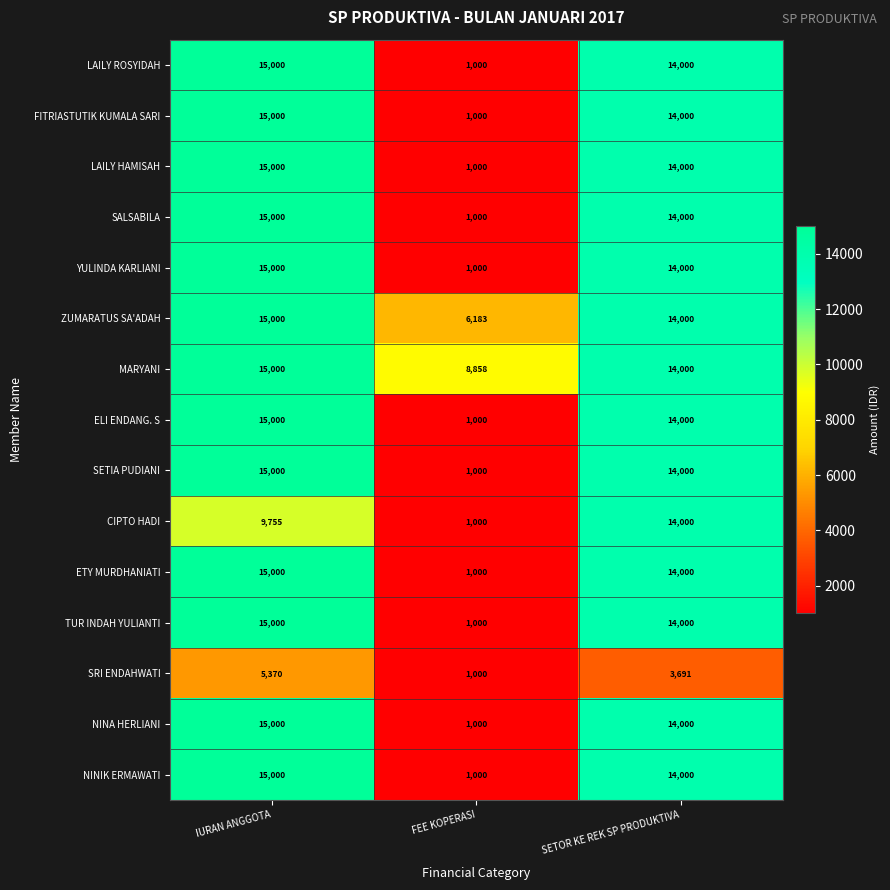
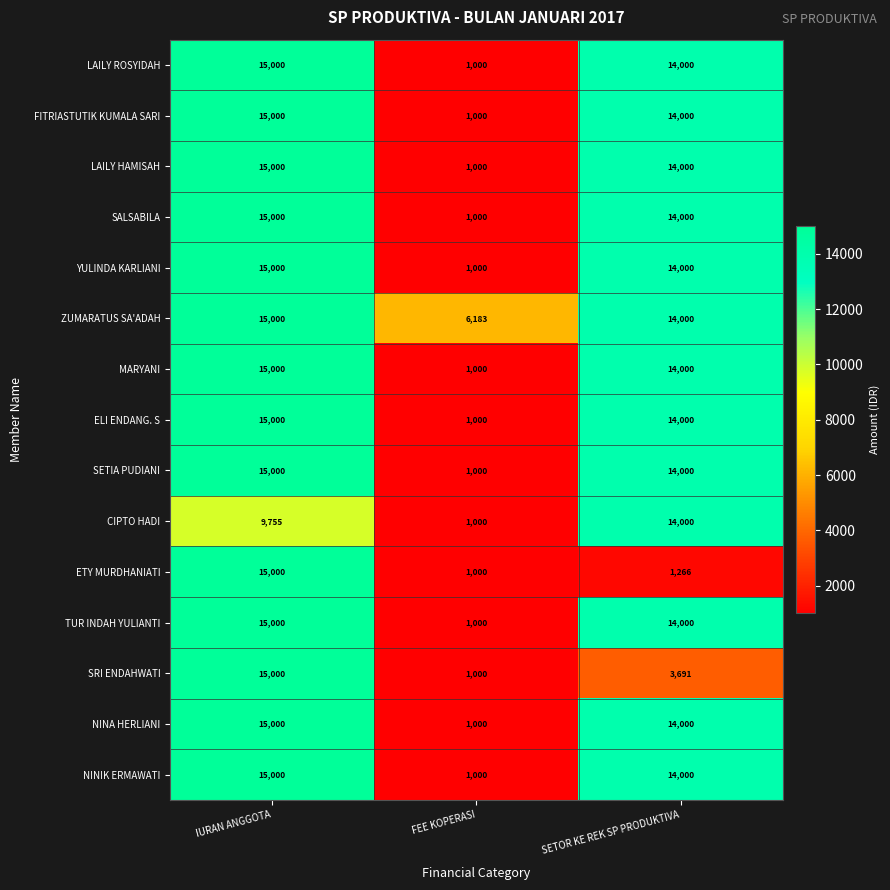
MARYANI, FEE KOPERASI: 8,858 -> 1,000
ETY MURDHANIATI, SETOR KE REK SP PRODUKTIVA: 14,000 -> 1,266
SRI ENDAHWATI, IURAN ANGGOTA: 5,370 -> 15,000
